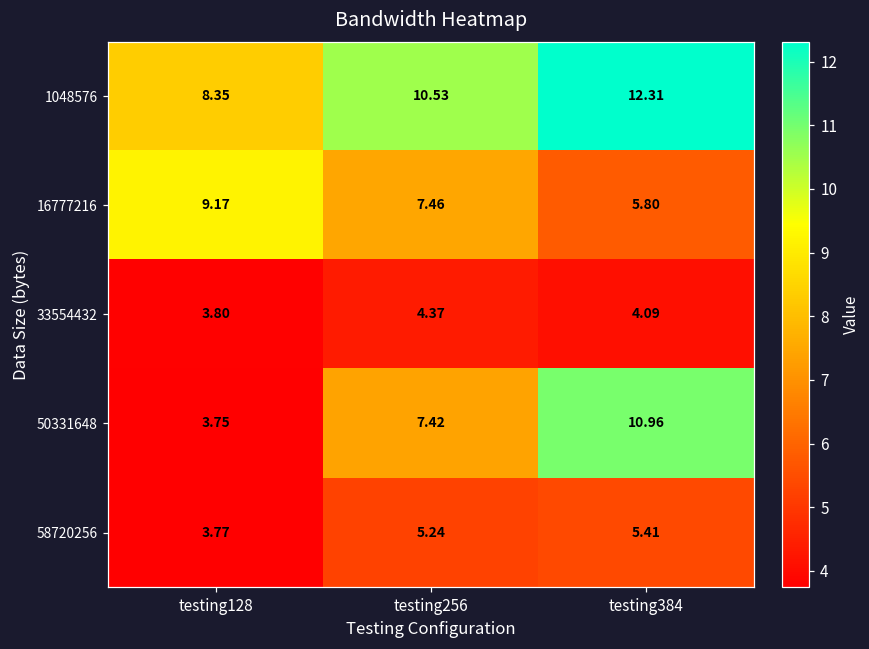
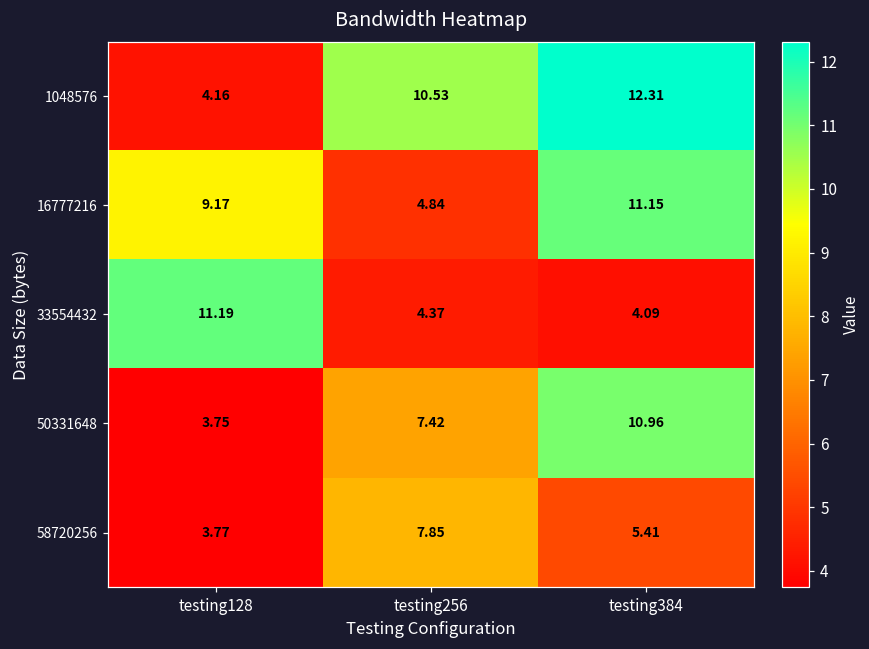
1048576, testing128: 8.35 -> 4.16
16777216, testing256: 7.46 -> 4.84
16777216, testing384: 5.80 -> 11.15
33554432, testing128: 3.80 -> 11.19
58720256, testing256: 5.24 -> 7.85
